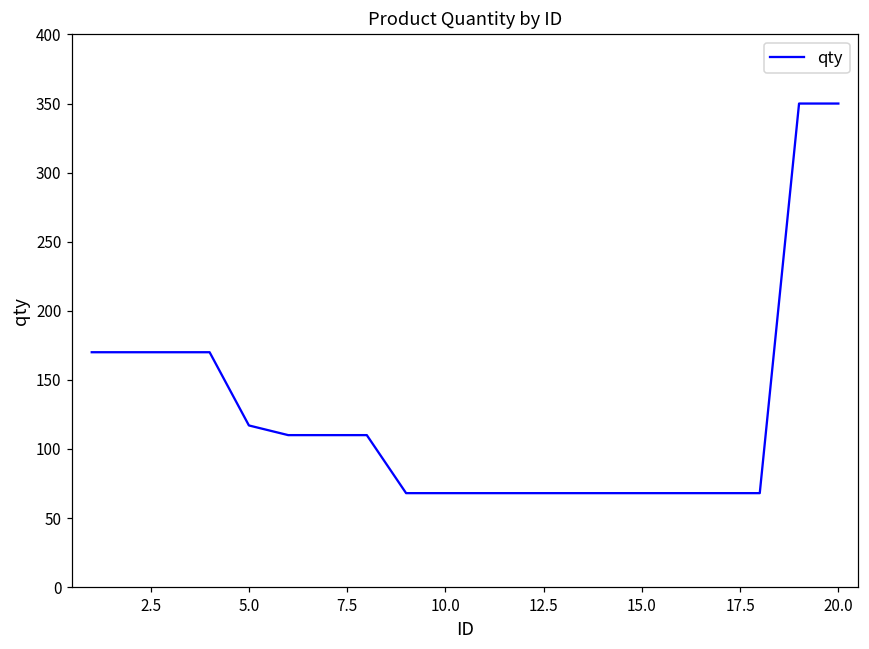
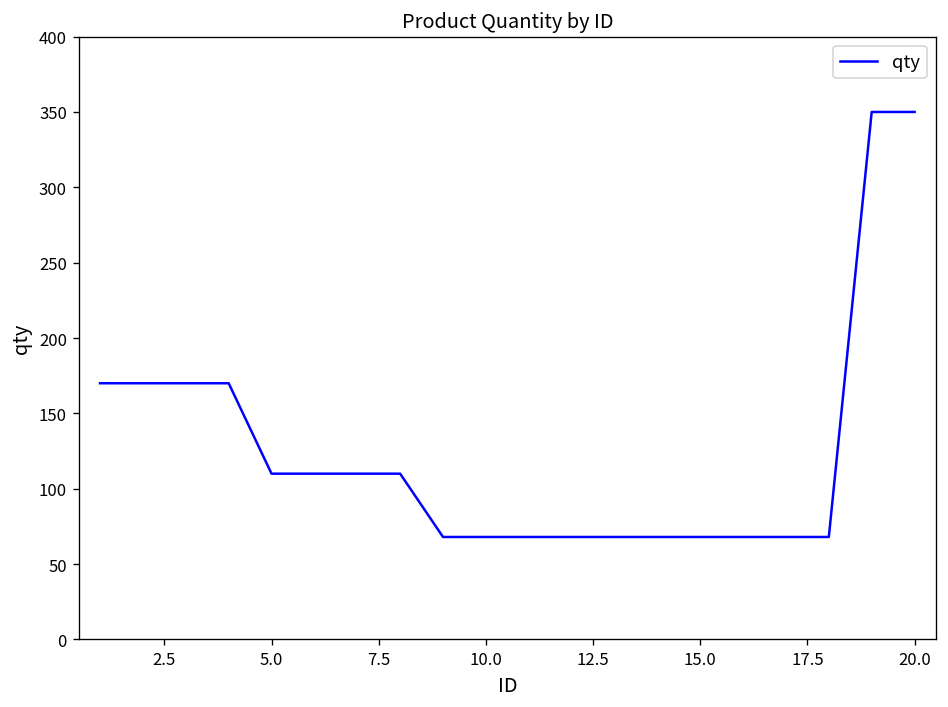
5.0: 117 -> 110
